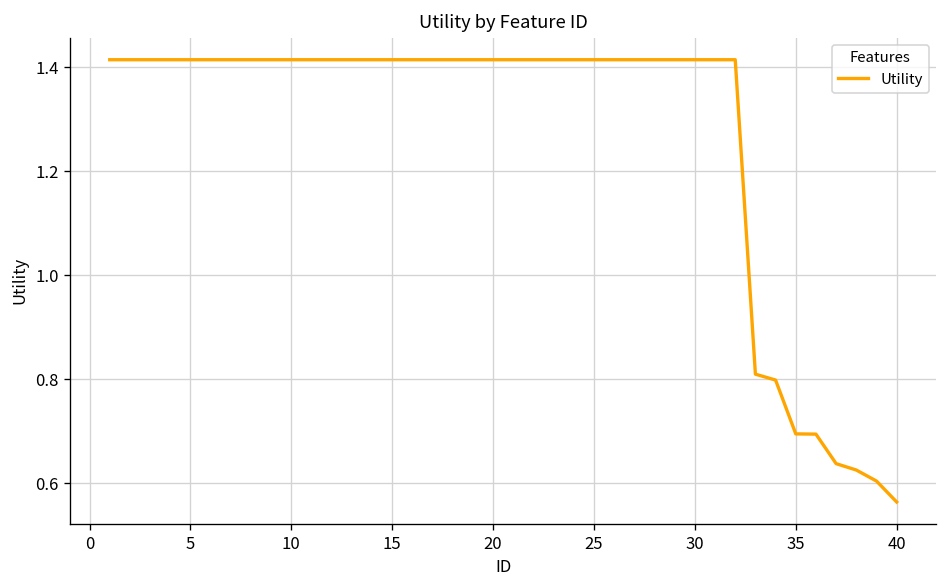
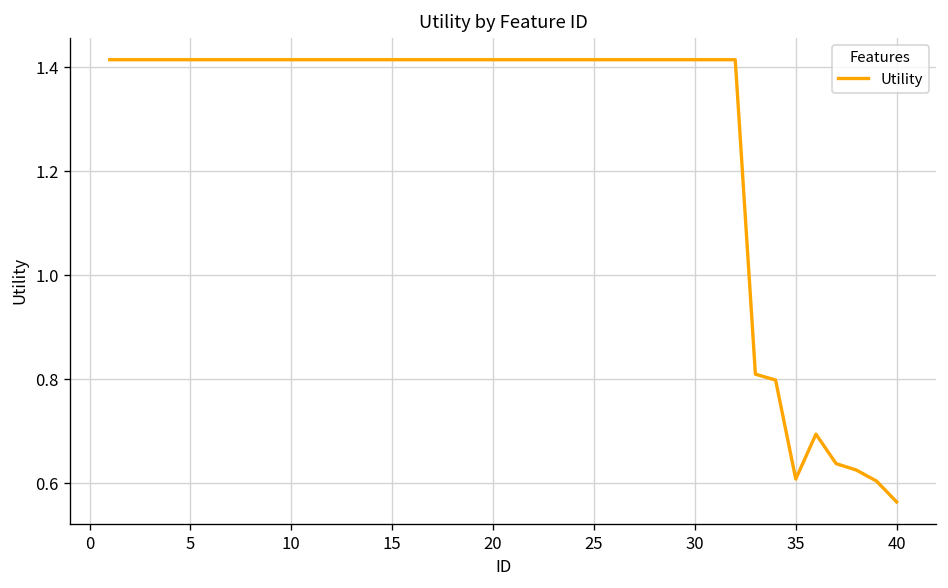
35: 0.69 -> 0.61
